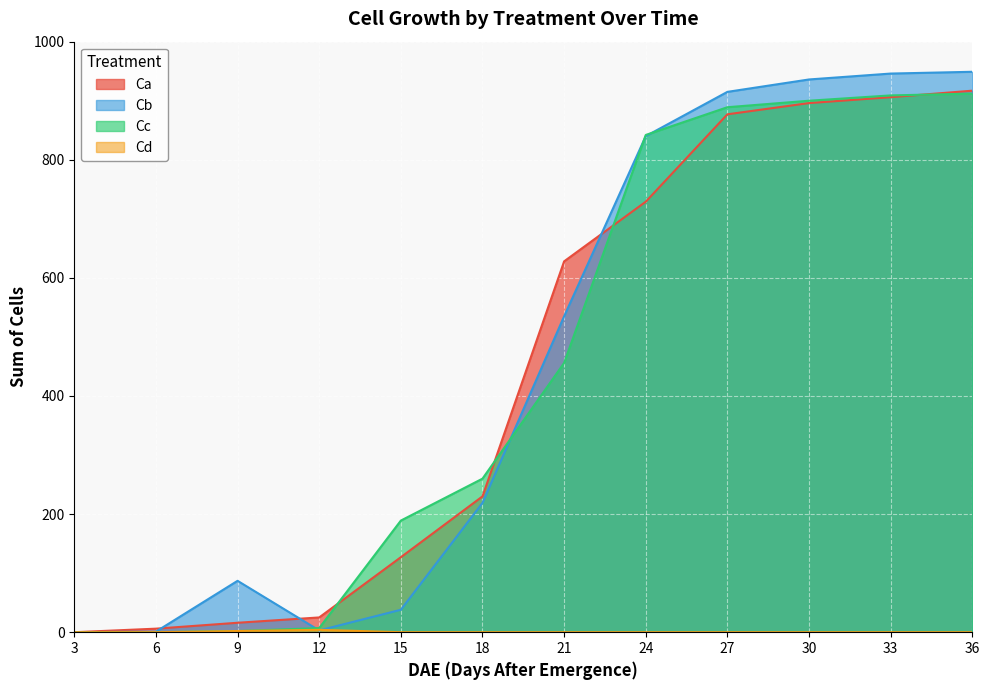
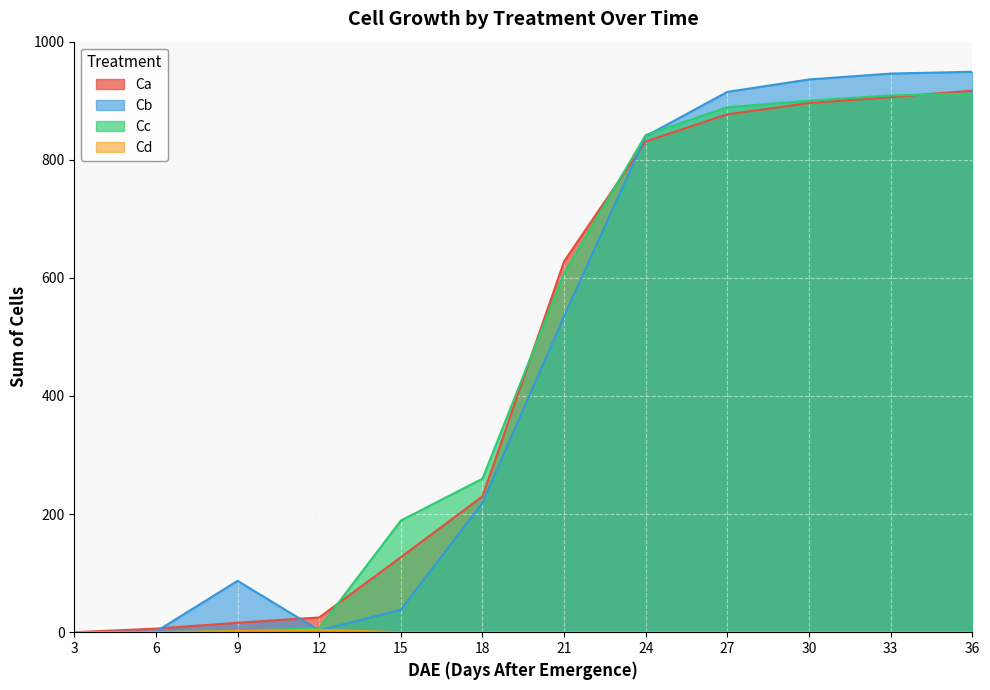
Cc, 21: 460 -> 610
Ca, 24: 730 -> 830
